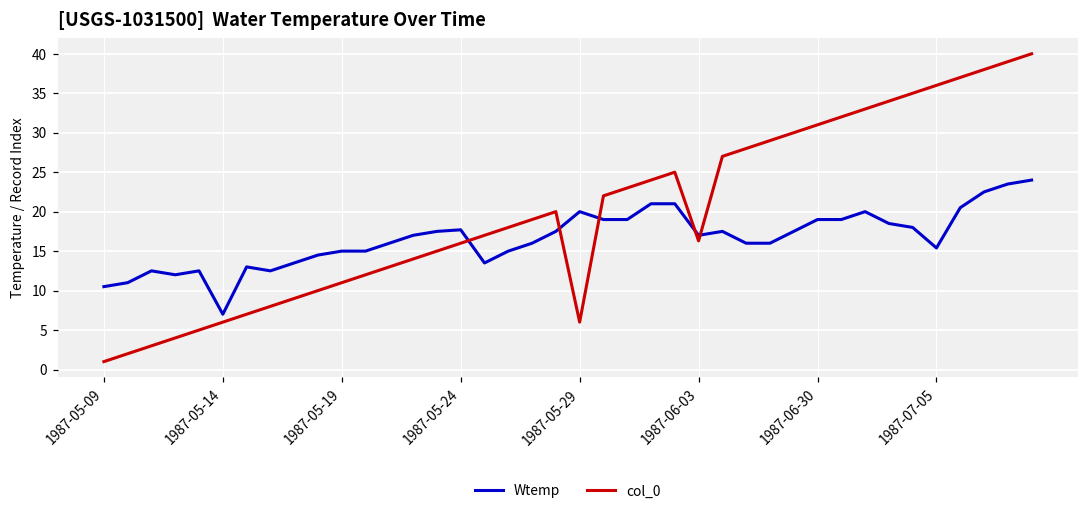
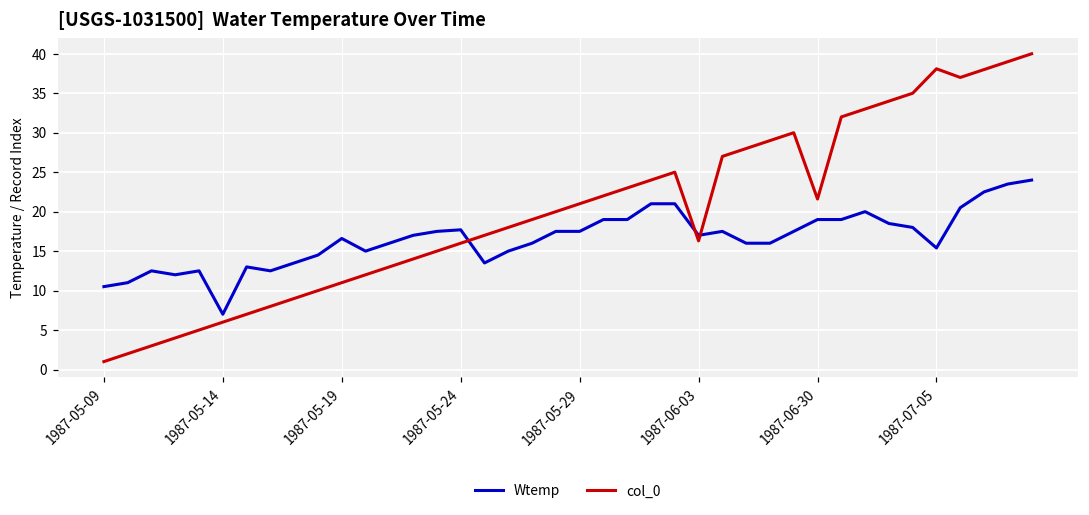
Wtemp, 1987-05-19: 15 -> 17
Wtemp, 1987-05-29: 20 -> 18
col_0, 1987-05-29: 6 -> 21
col_0, 1987-06-30: 31 -> 22
col_0, 1987-07-05: 36 -> 38
